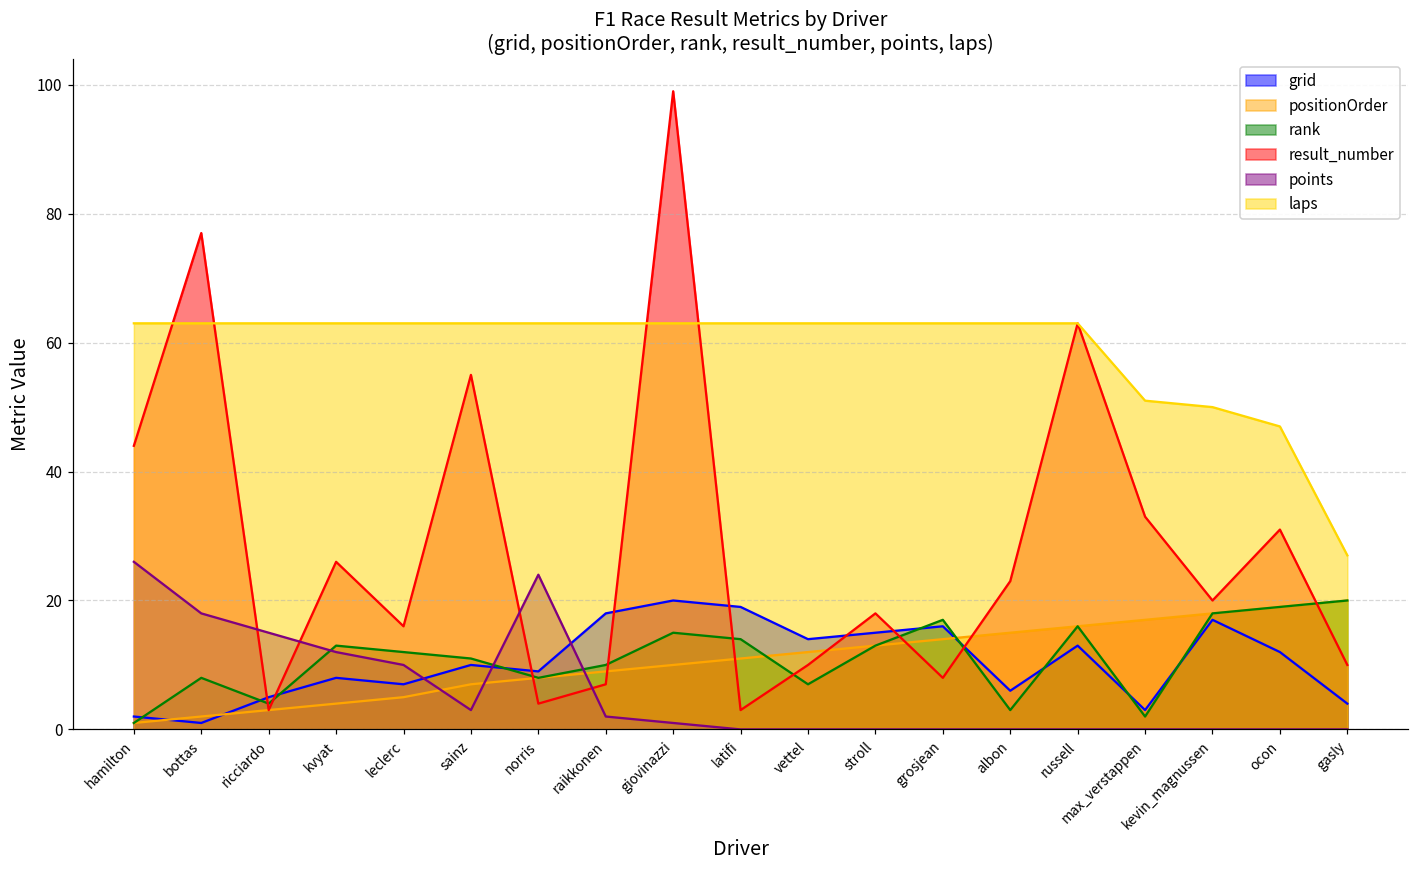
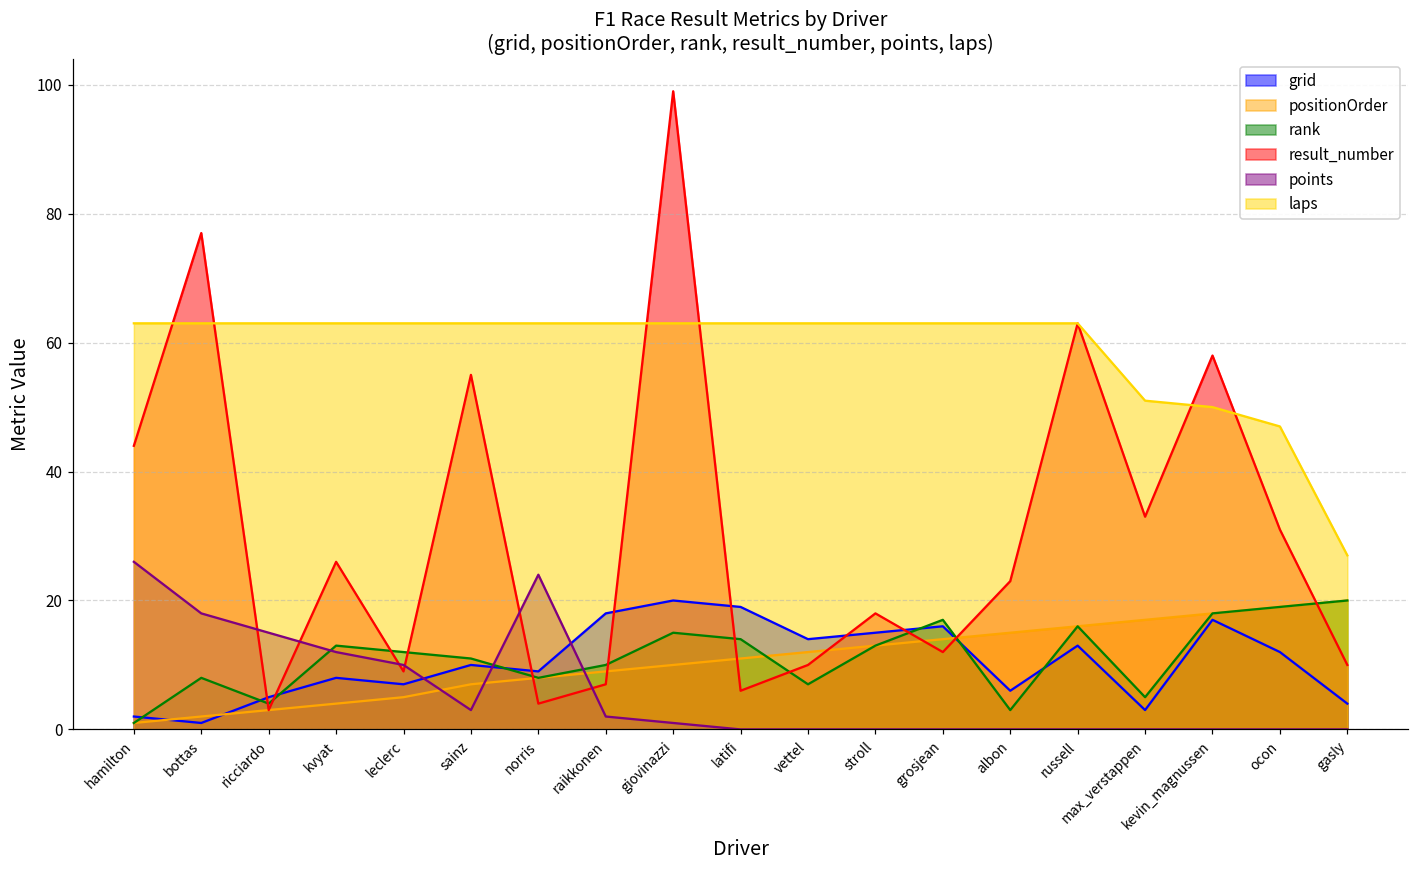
result_number, leclerc: 16 -> 9
result_number, latifi: 3 -> 6
result_number, grosjean: 8 -> 12
rank, max_verstappen: 2 -> 5
result_number, kevin_magnussen: 20 -> 58
